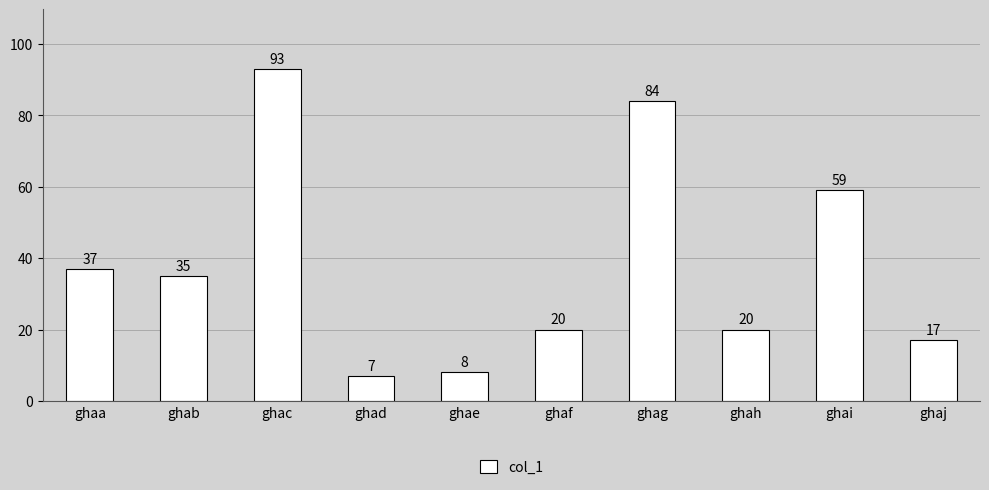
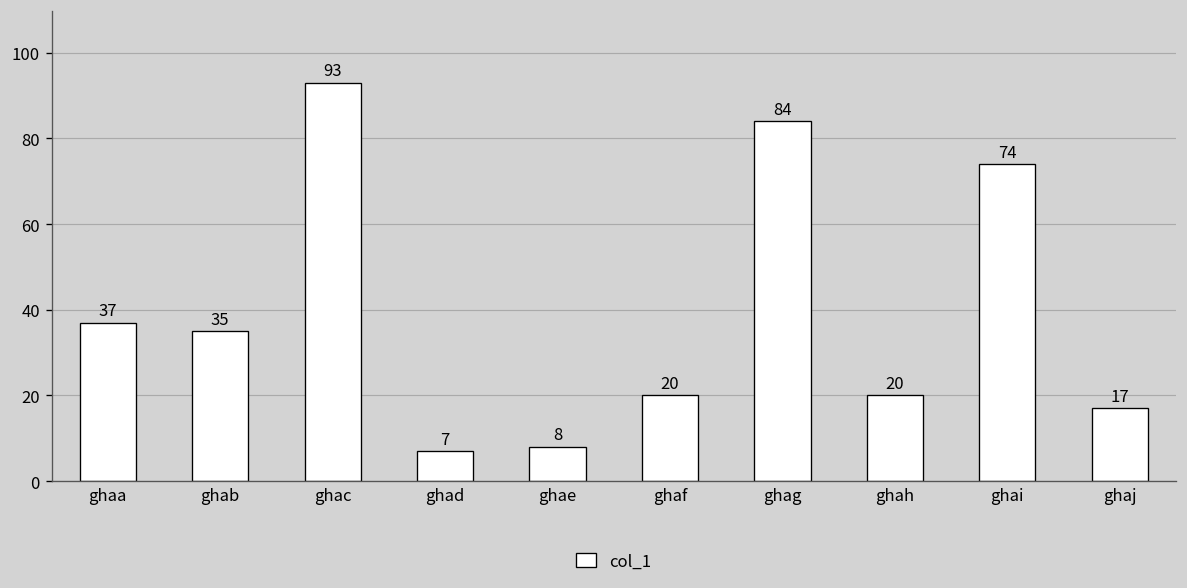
ghai: 59 -> 74
